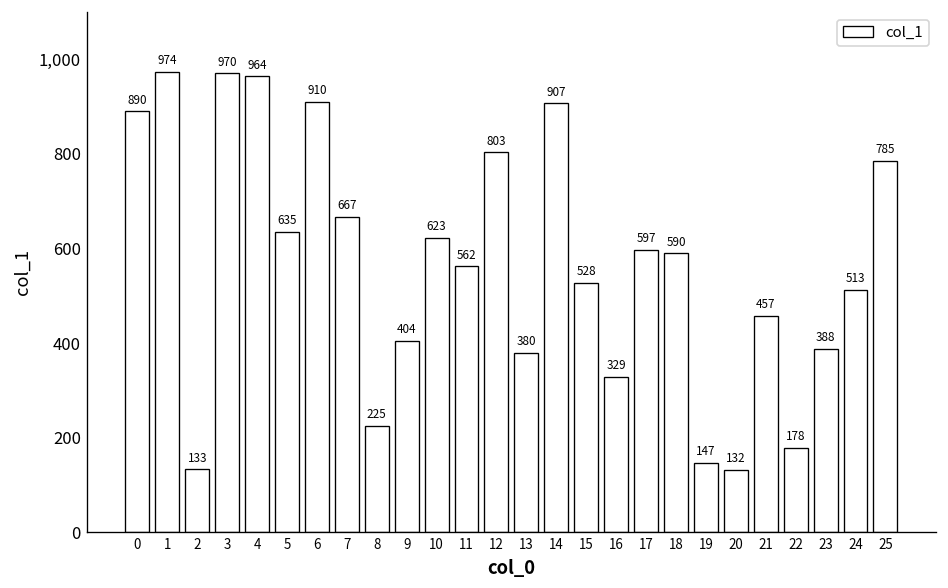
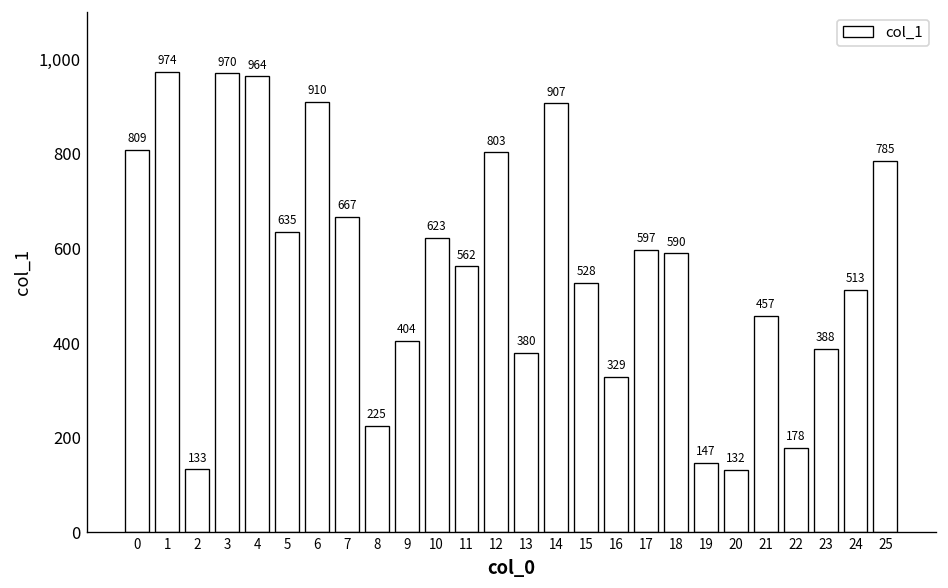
0: 890 -> 809
